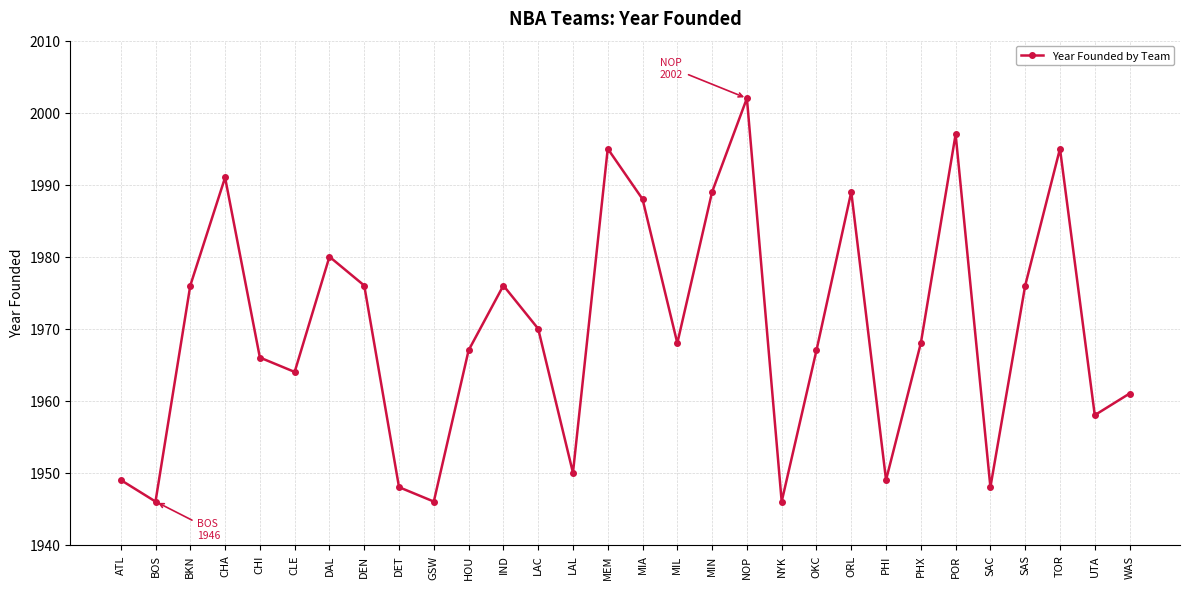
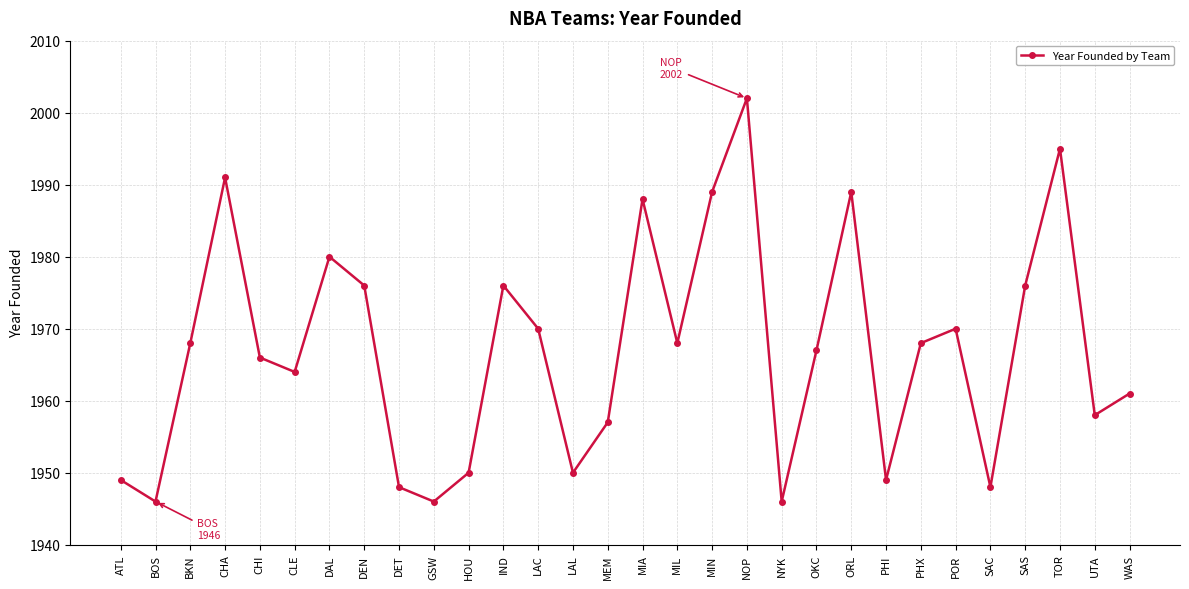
BKN: 1976 -> 1968
HOU: 1967 -> 1950
MEM: 1995 -> 1957
POR: 1997 -> 1970
